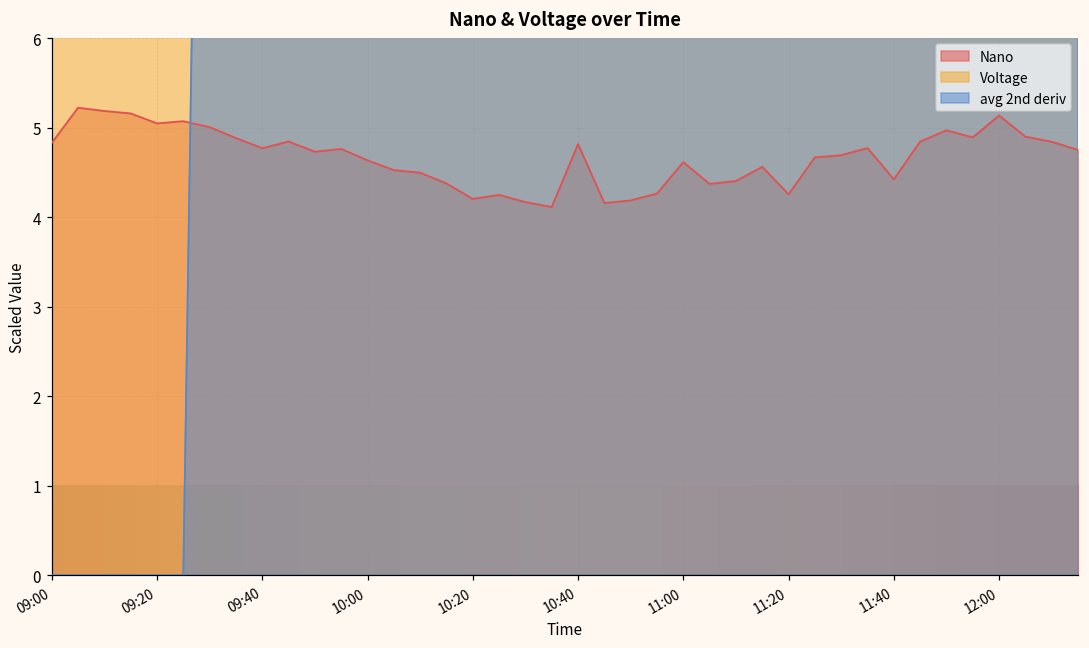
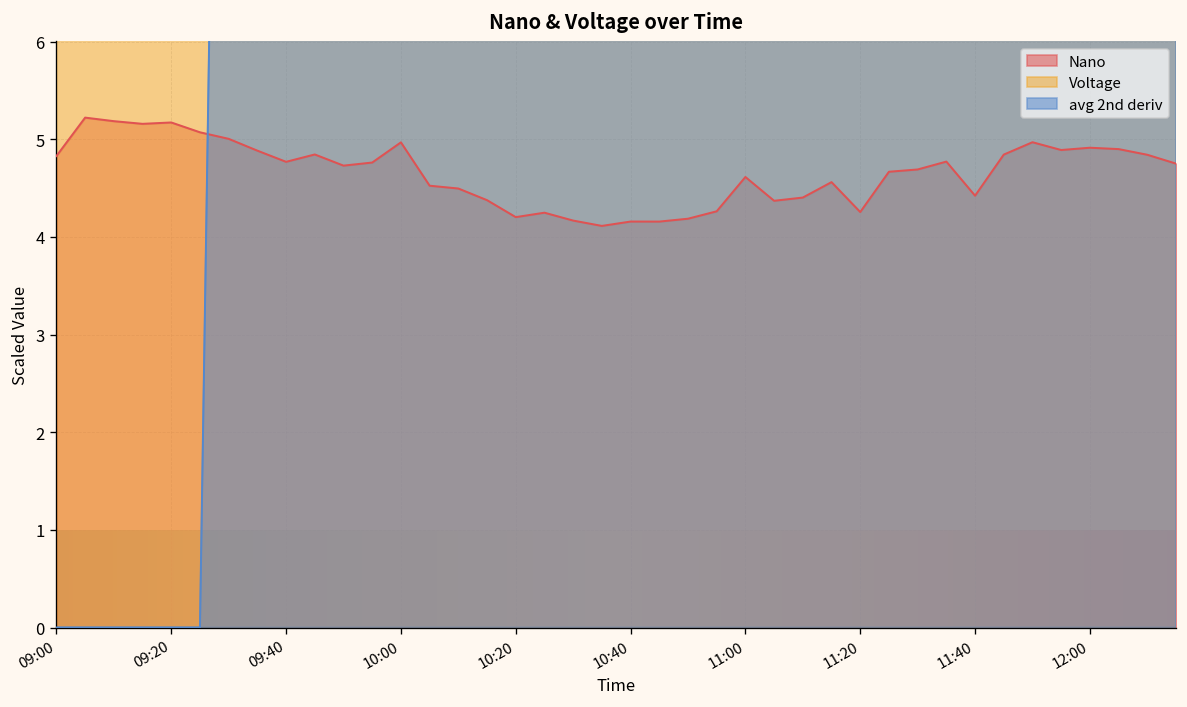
Nano, 09:20: 5.0 -> 5.2
Nano, 10:00: 4.6 -> 5.0
Nano, 10:40: 4.8 -> 4.2
Nano, 12:00: 5.1 -> 4.9
